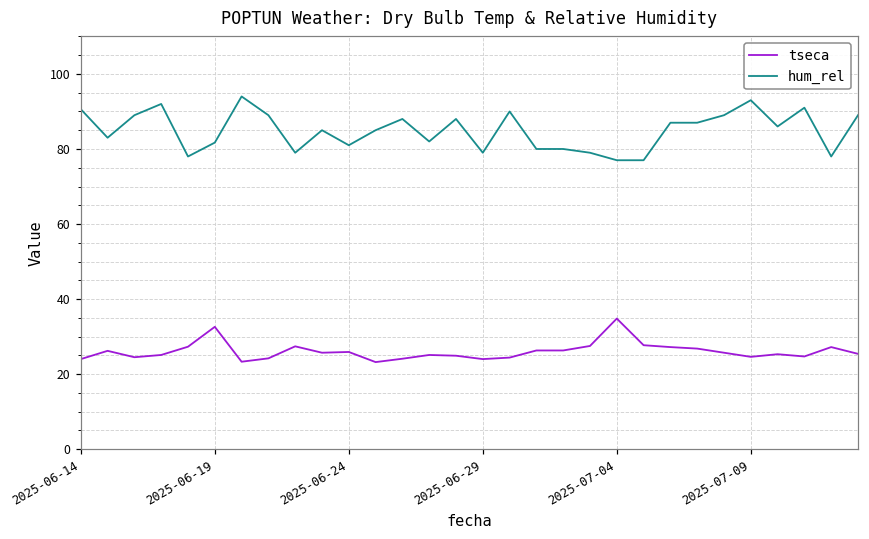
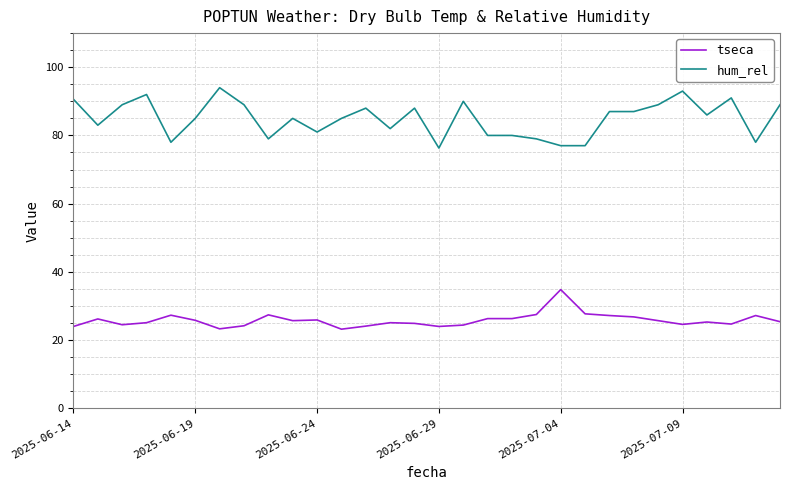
tseca, 2025-06-19: 33 -> 26
hum_rel, 2025-06-19: 82 -> 85
hum_rel, 2025-06-29: 79 -> 76
